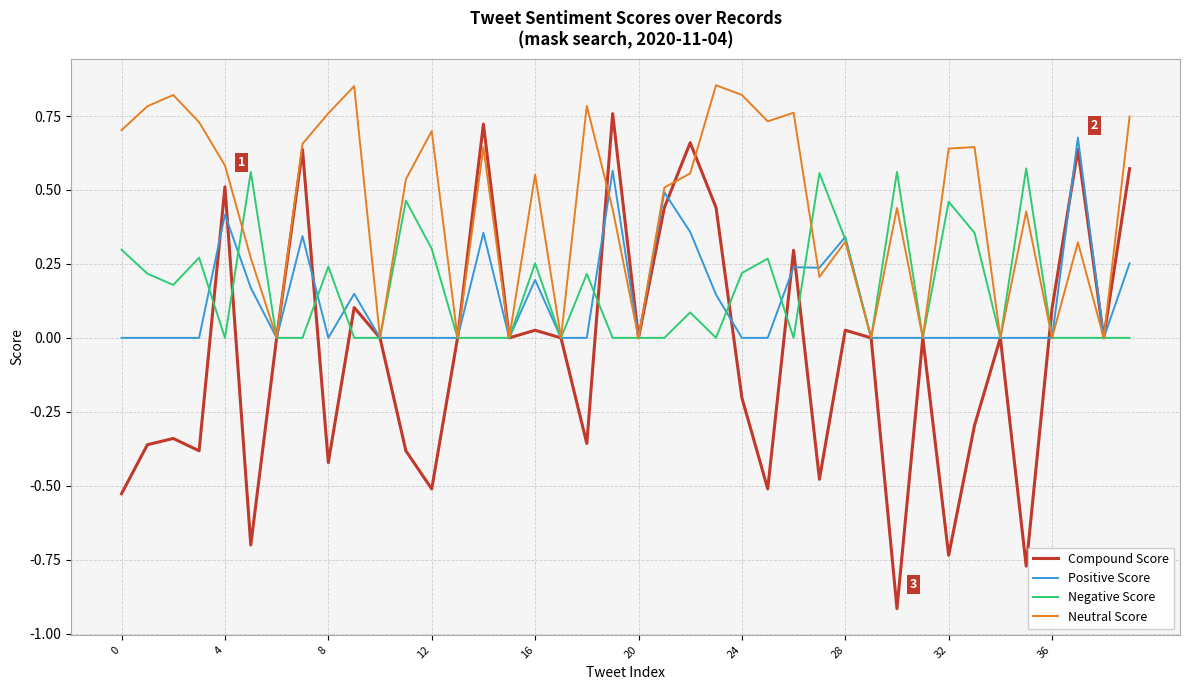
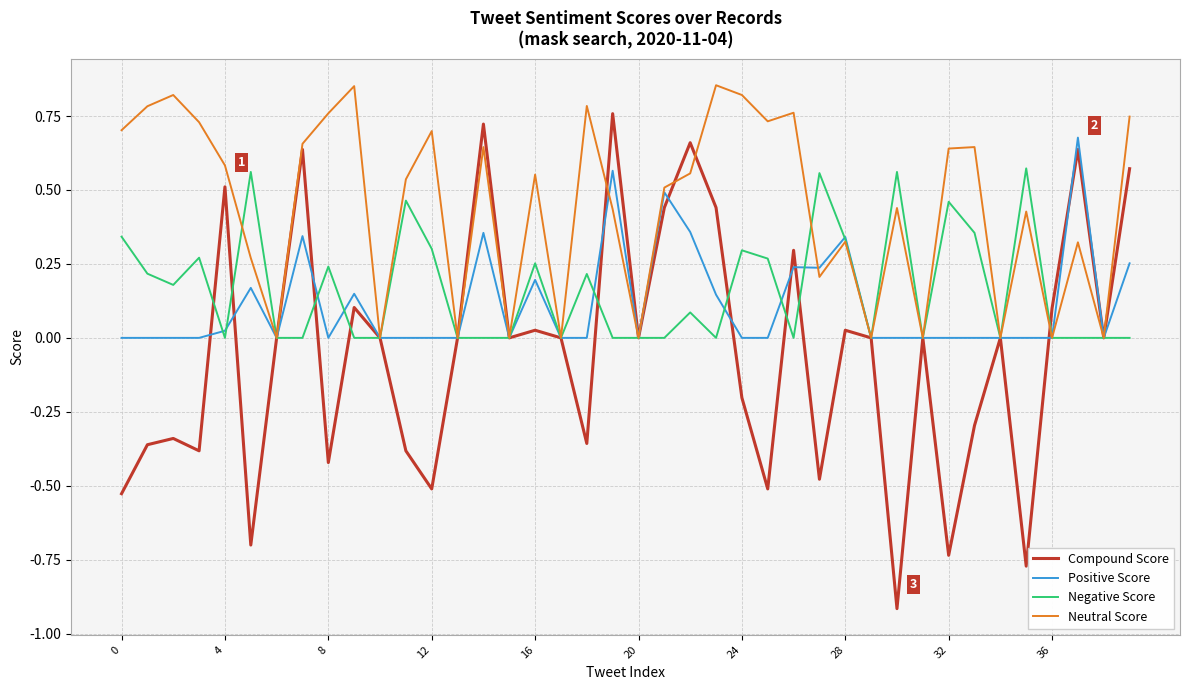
Negative Score, 0: 0.30 -> 0.34
Positive Score, 4: 0.42 -> 0.02
Negative Score, 24: 0.22 -> 0.30
